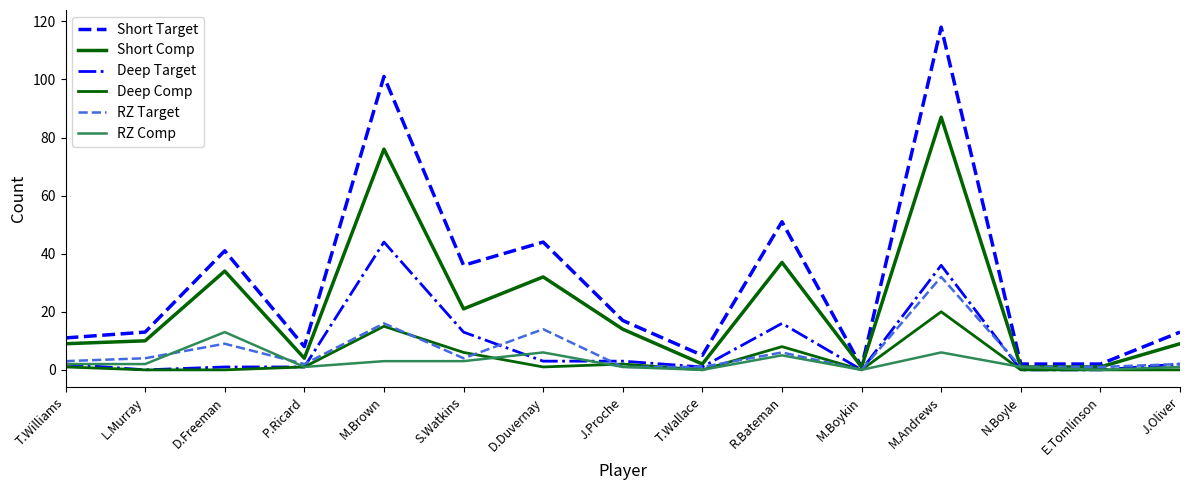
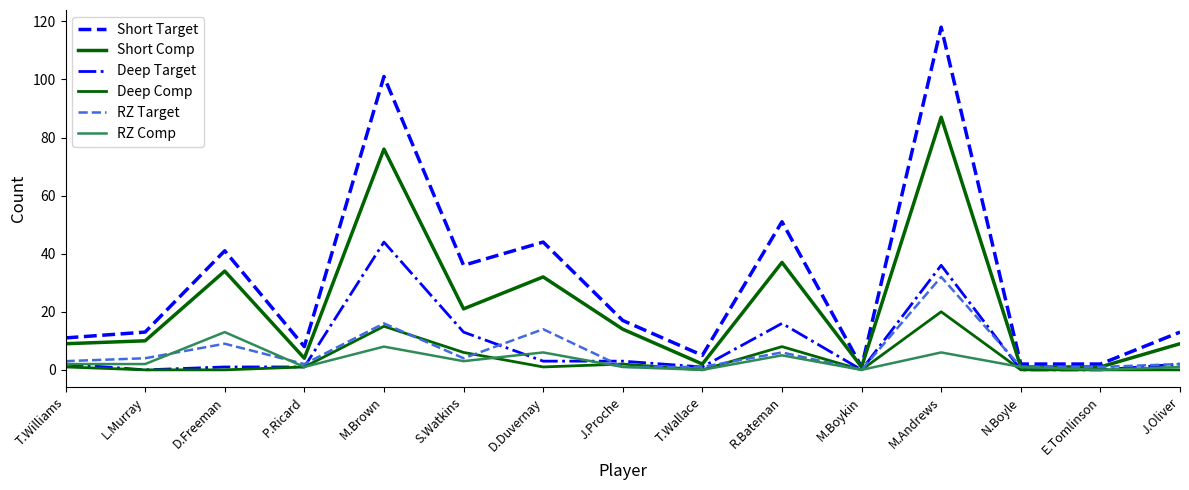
RZ Comp, M.Brown: 3 -> 8
